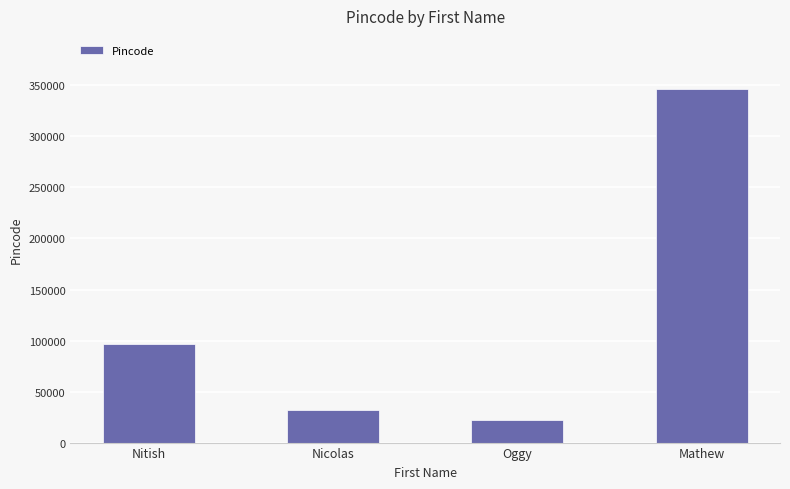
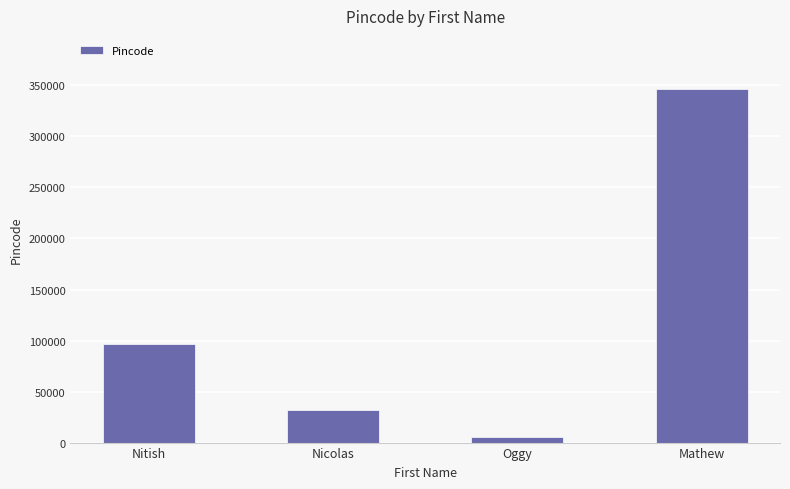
Oggy: 22000 -> 5000
